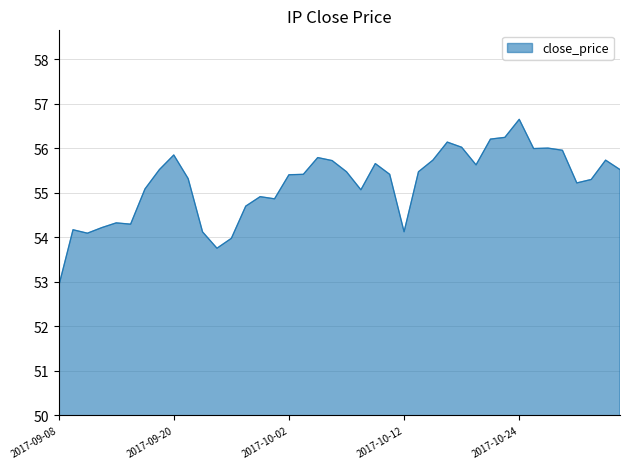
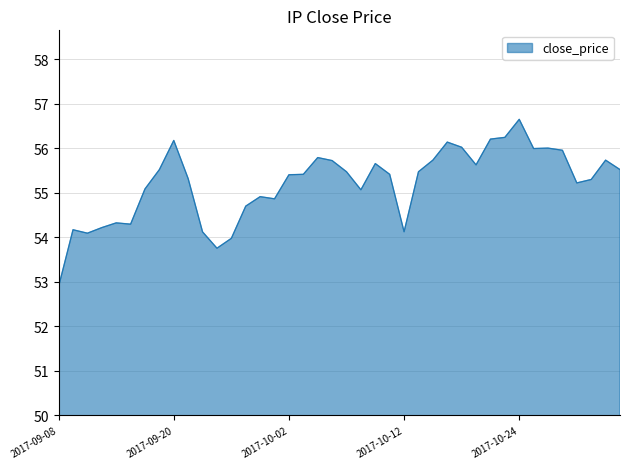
2017-09-20: 55.9 -> 56.2
